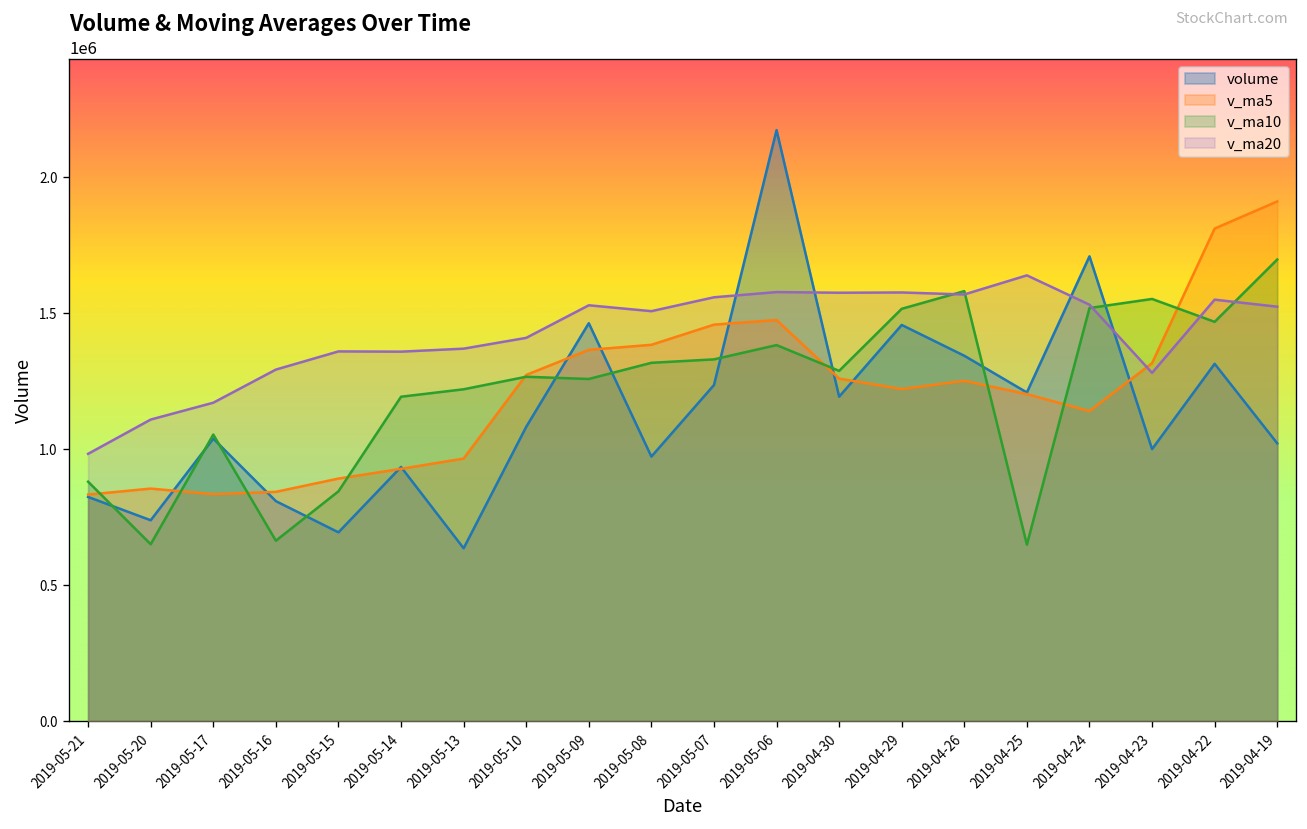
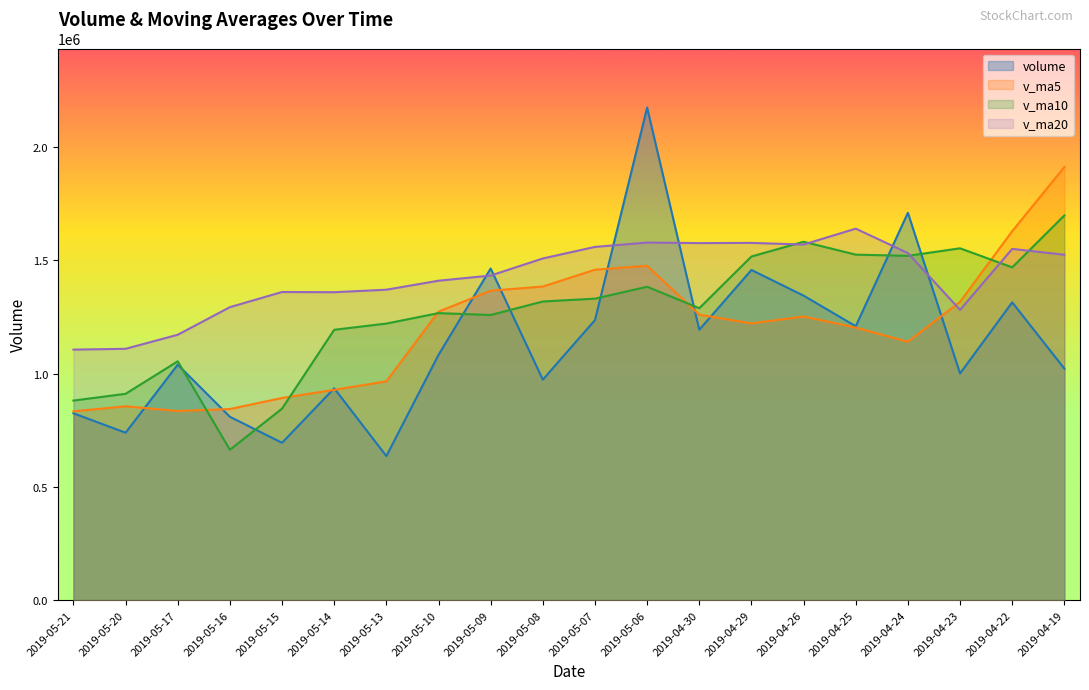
v_ma20, 2019-05-21: 980000 -> 1110000
v_ma10, 2019-05-20: 650000 -> 910000
v_ma20, 2019-05-09: 1530000 -> 1430000
v_ma10, 2019-04-25: 650000 -> 1520000
v_ma5, 2019-04-22: 1810000 -> 1630000
